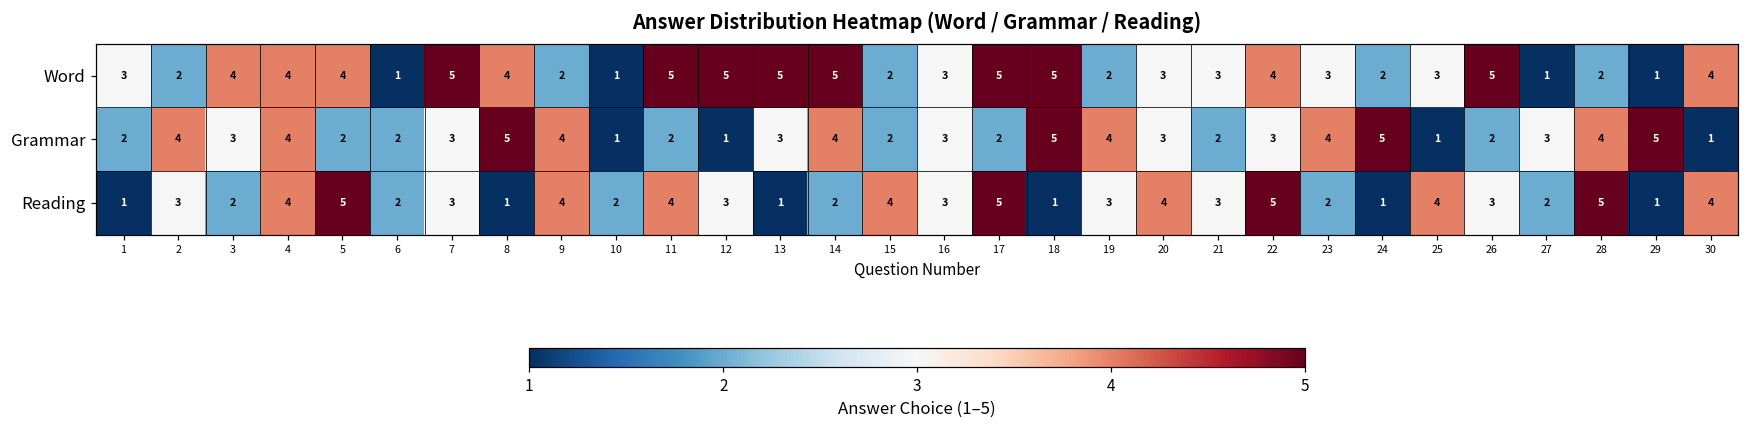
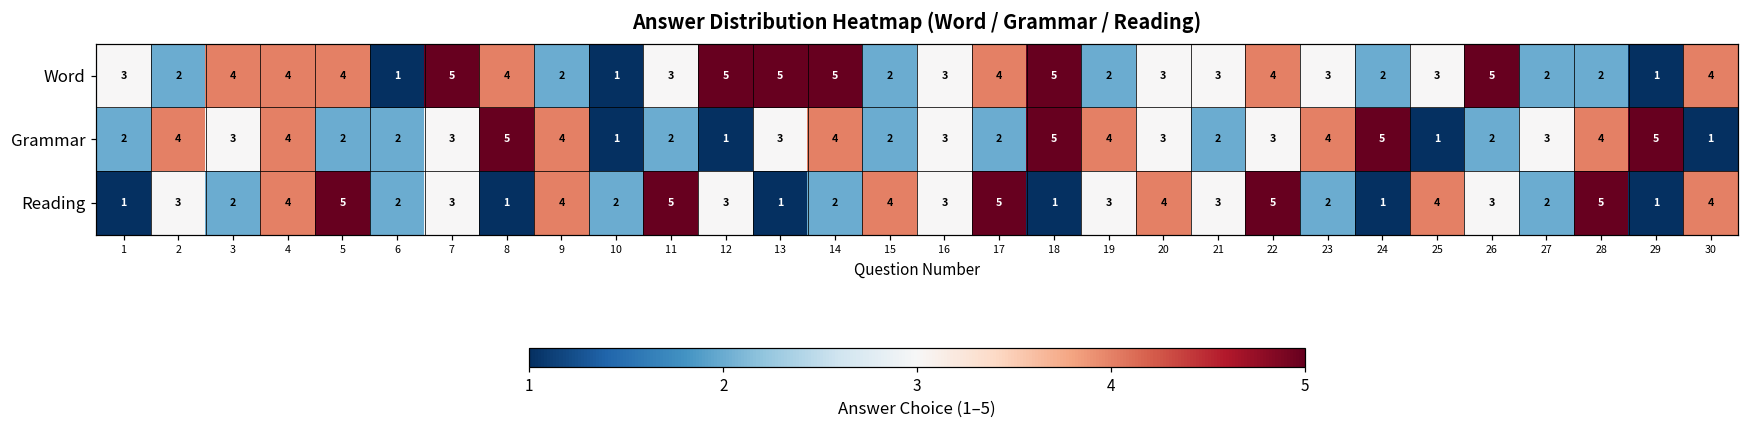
Word, 11: 5 -> 3
Word, 17: 5 -> 4
Word, 27: 1 -> 2
Reading, 11: 4 -> 5
